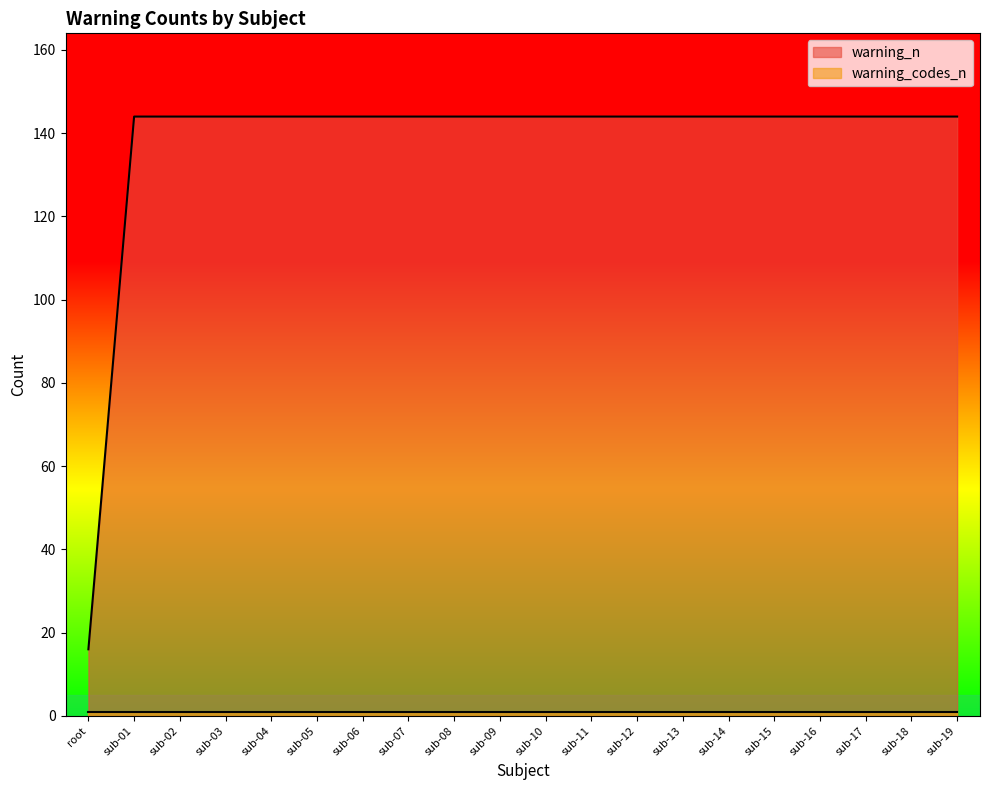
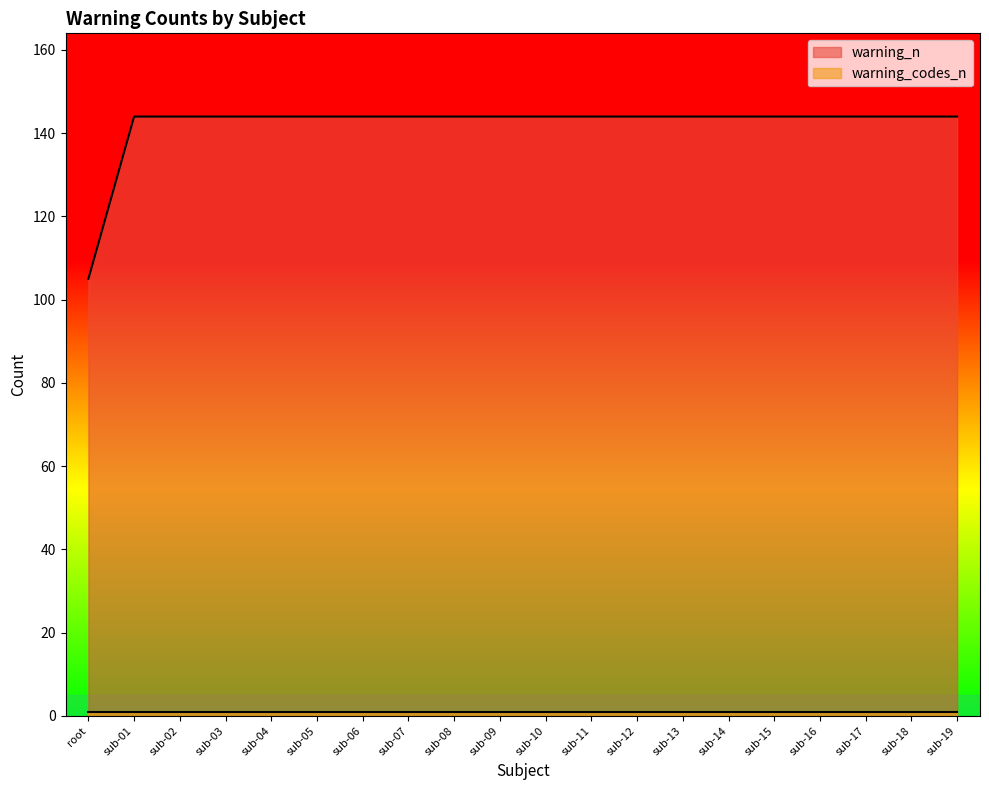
warning_n, root: 16 -> 105
